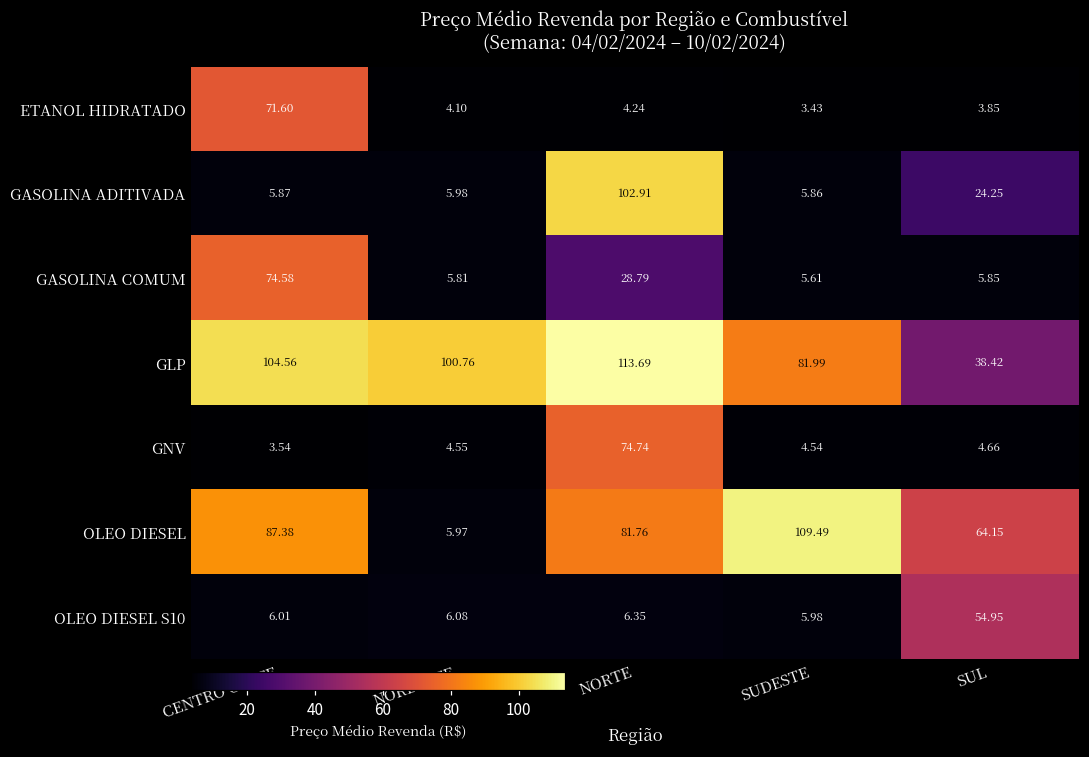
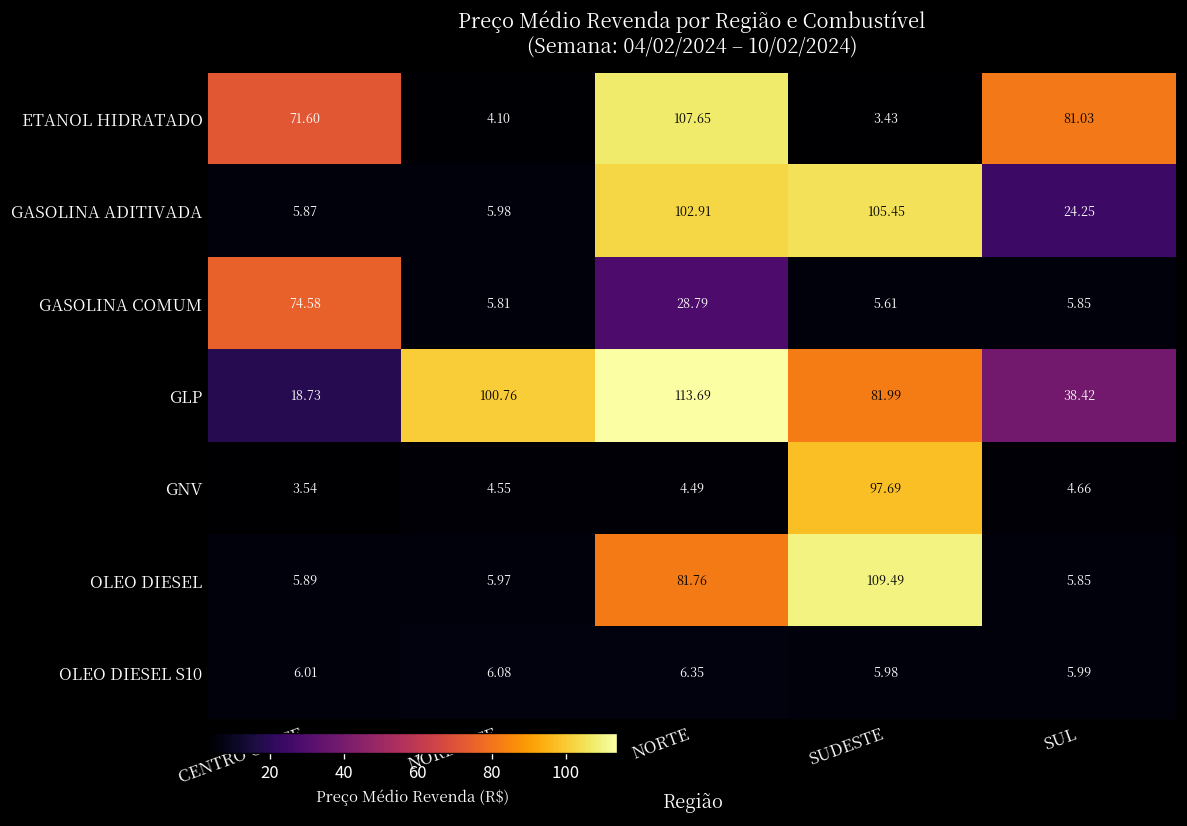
ETANOL HIDRATADO, NORTE: 4.24 -> 107.65
ETANOL HIDRATADO, SUL: 3.85 -> 81.03
GASOLINA ADITIVADA, SUDESTE: 5.86 -> 105.45
GLP, CENTRO OESTE: 104.56 -> 18.73
GNV, NORTE: 74.74 -> 4.49
GNV, SUDESTE: 4.54 -> 97.69
OLEO DIESEL, CENTRO OESTE: 87.38 -> 5.89
OLEO DIESEL, SUL: 64.15 -> 5.85
OLEO DIESEL S10, SUL: 54.95 -> 5.99
